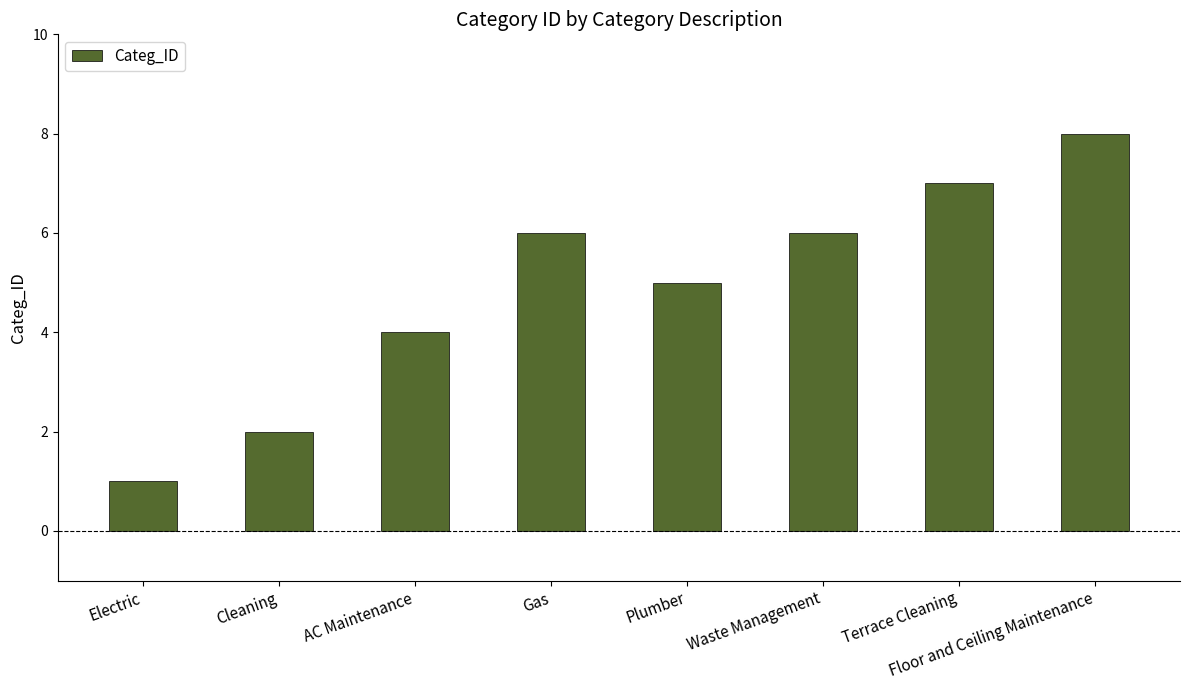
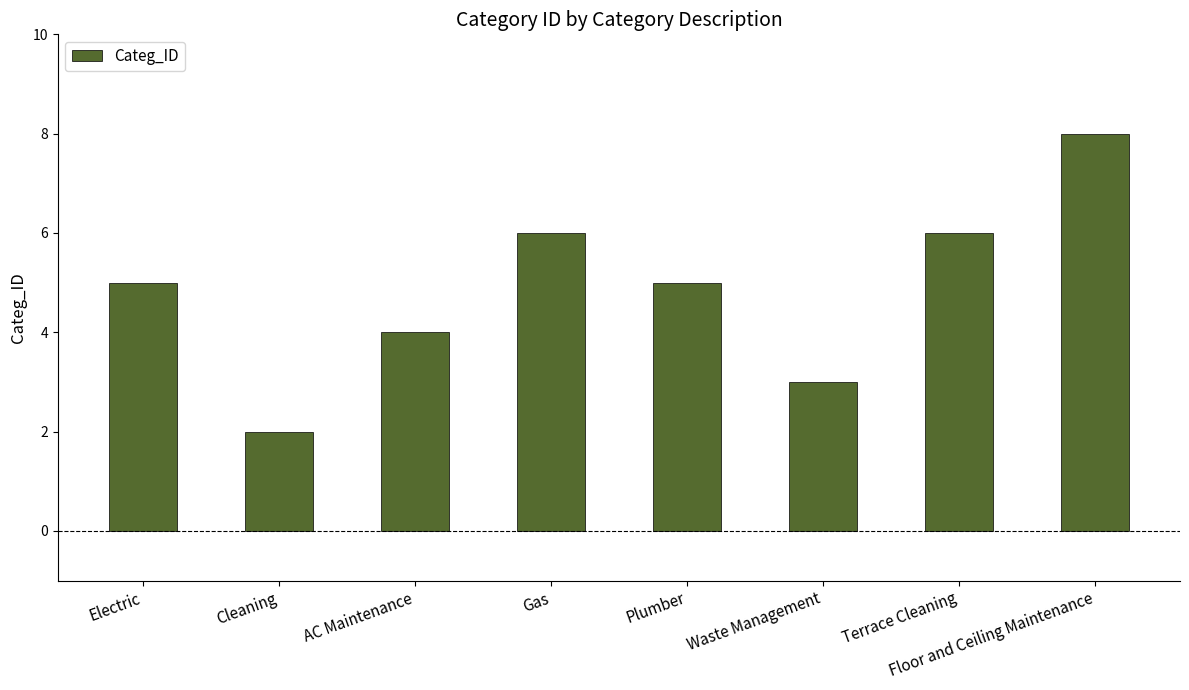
Electric: 1 -> 5
Waste Management: 6 -> 3
Terrace Cleaning: 7 -> 6
